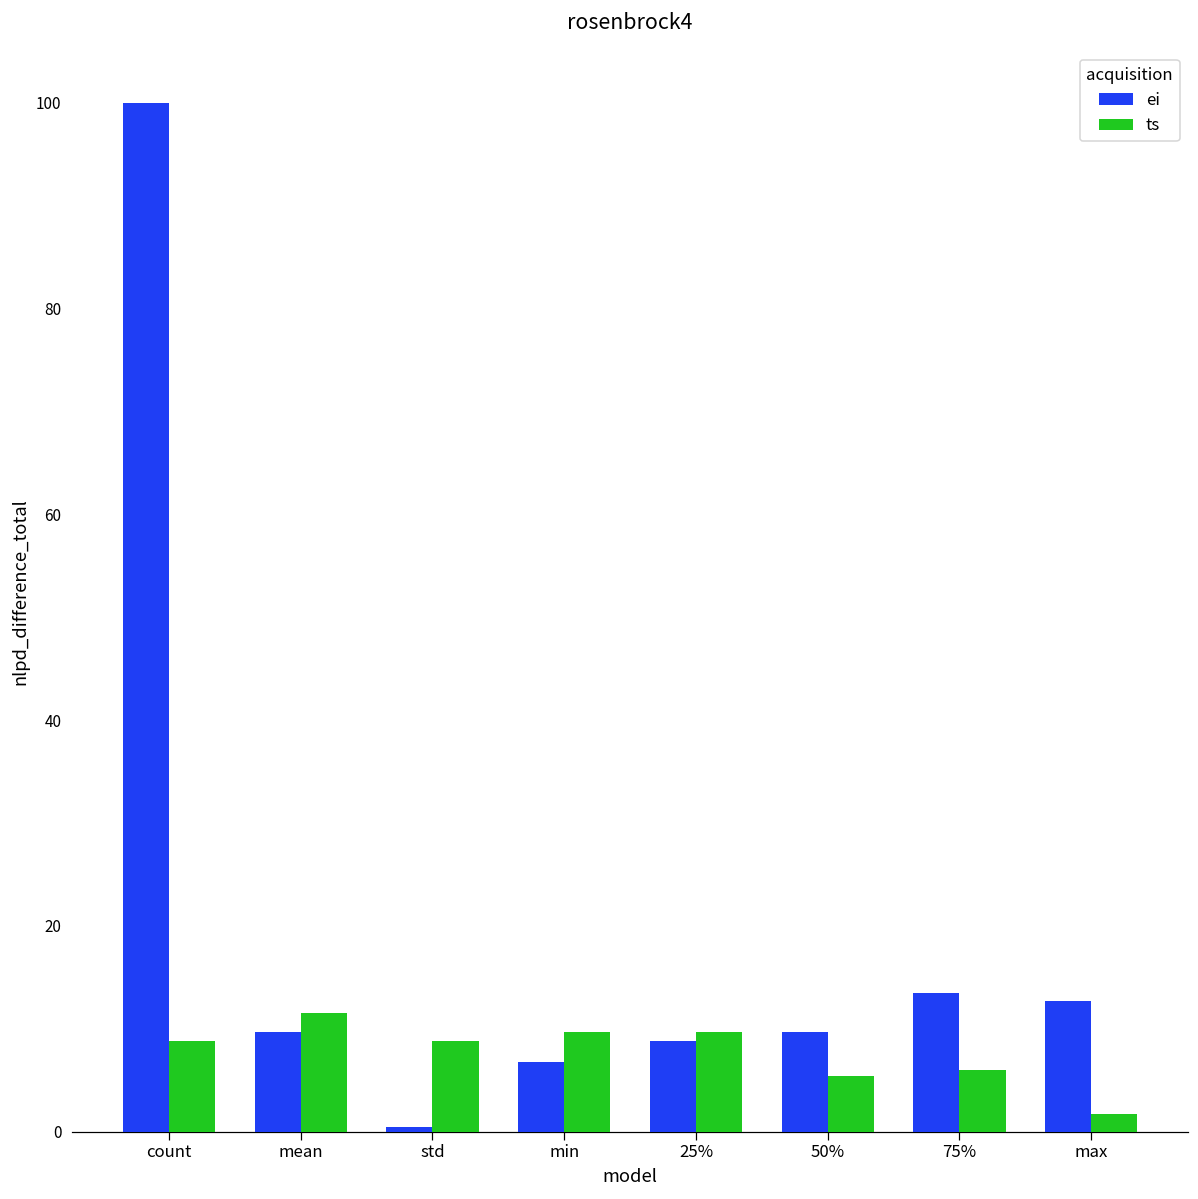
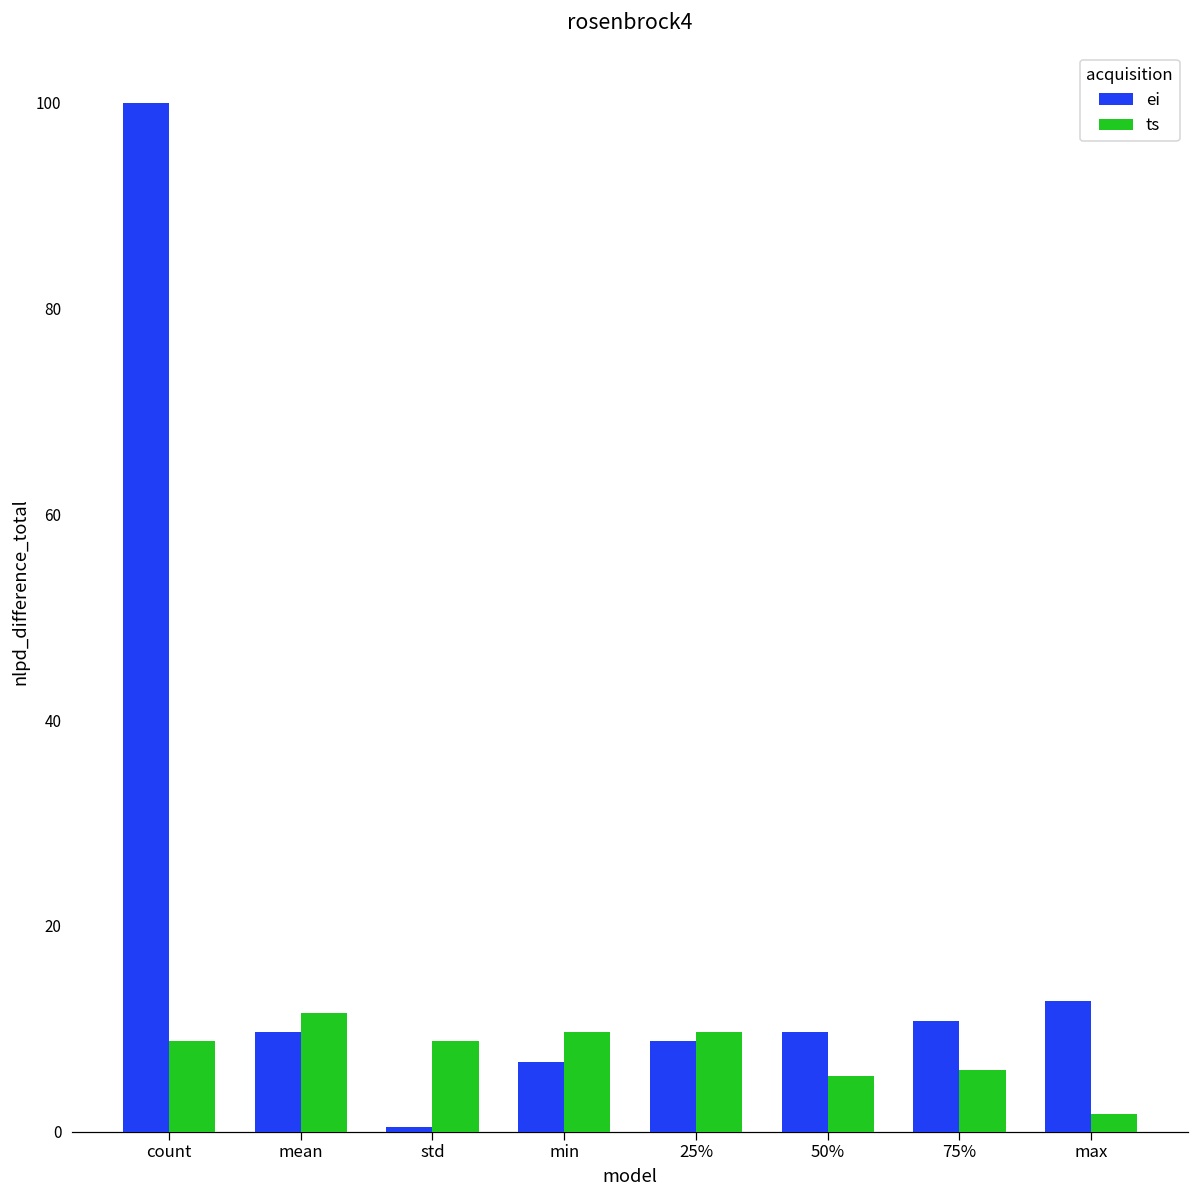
ei, 75%: 13 -> 11
